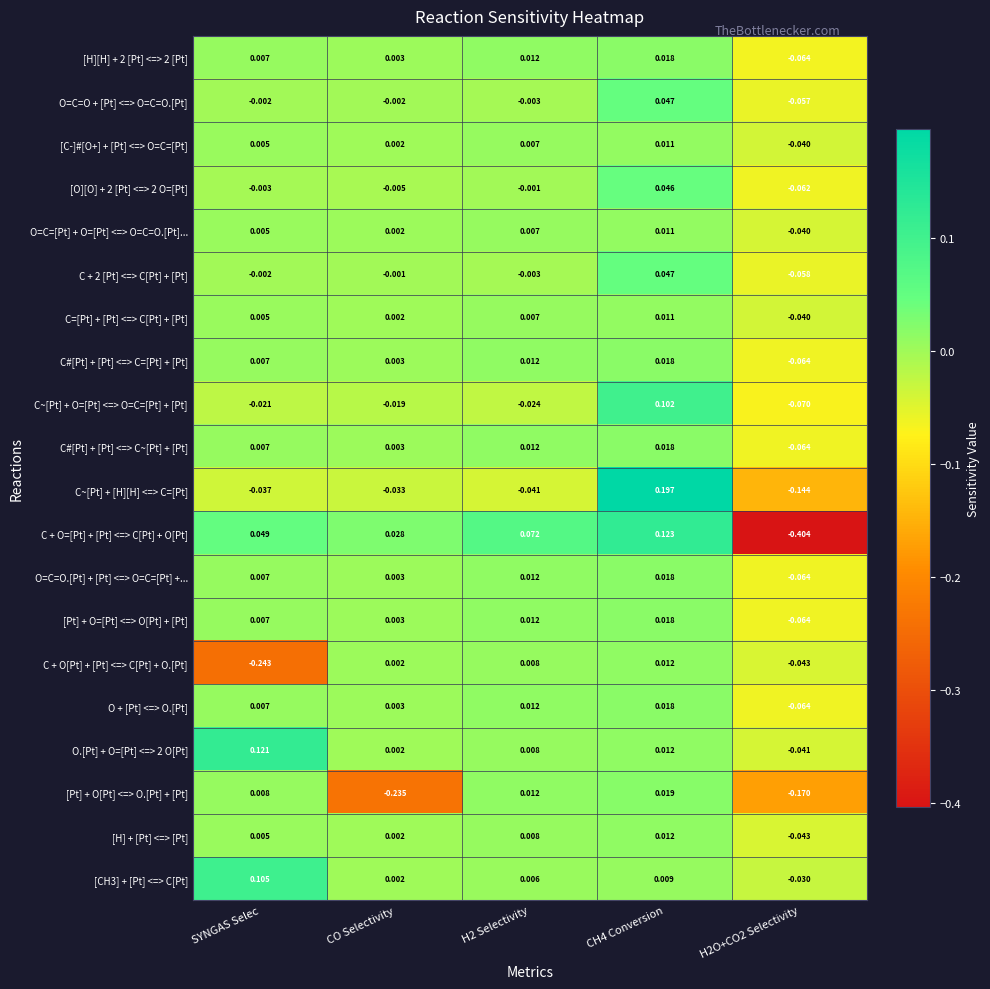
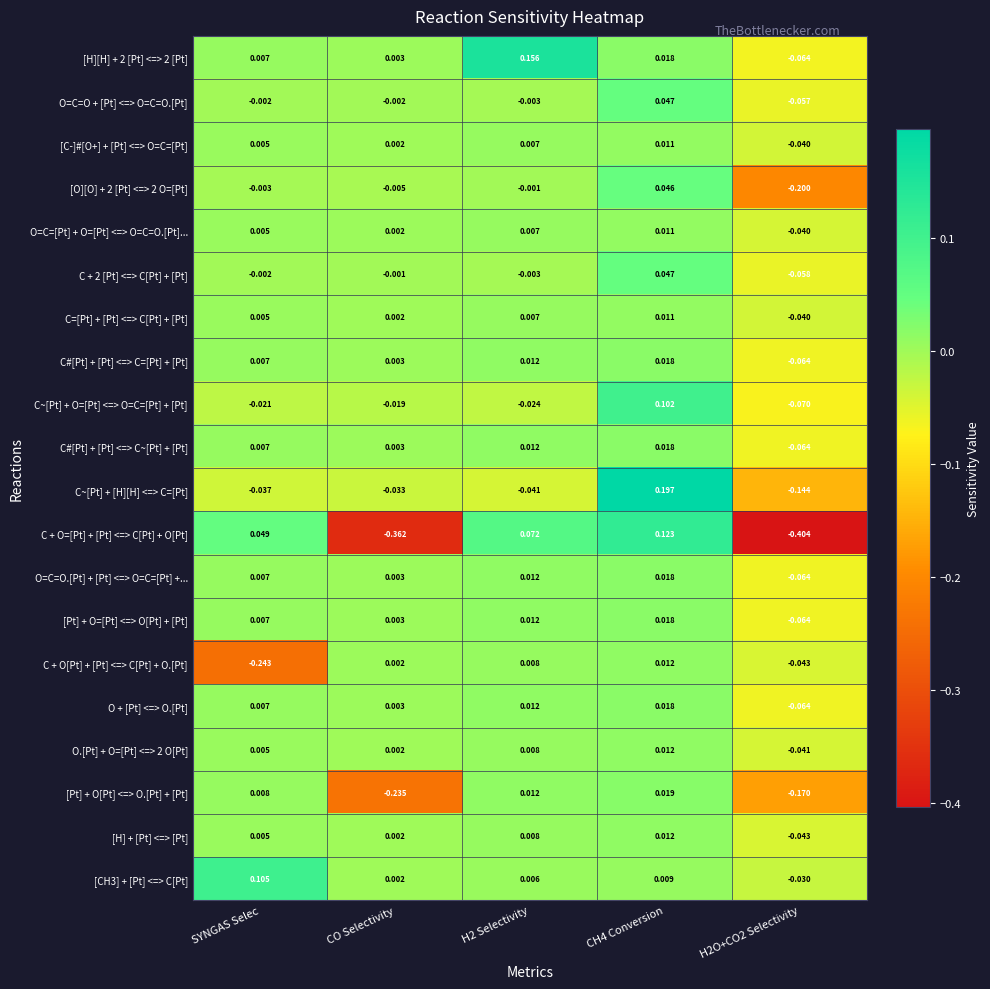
[H][H] + 2 [Pt] <=> 2 [Pt], H2 Selectivity: 0.012 -> 0.156
[O][O] + 2 [Pt] <=> 2 O=[Pt], H2O+CO2 Selectivity: -0.062 -> -0.200
C + O=[Pt] + [Pt] <=> C[Pt] + O[Pt], CO Selectivity: 0.028 -> -0.362
O.[Pt] + O=[Pt] <=> 2 O[Pt], SYNGAS Selec: 0.121 -> 0.005
